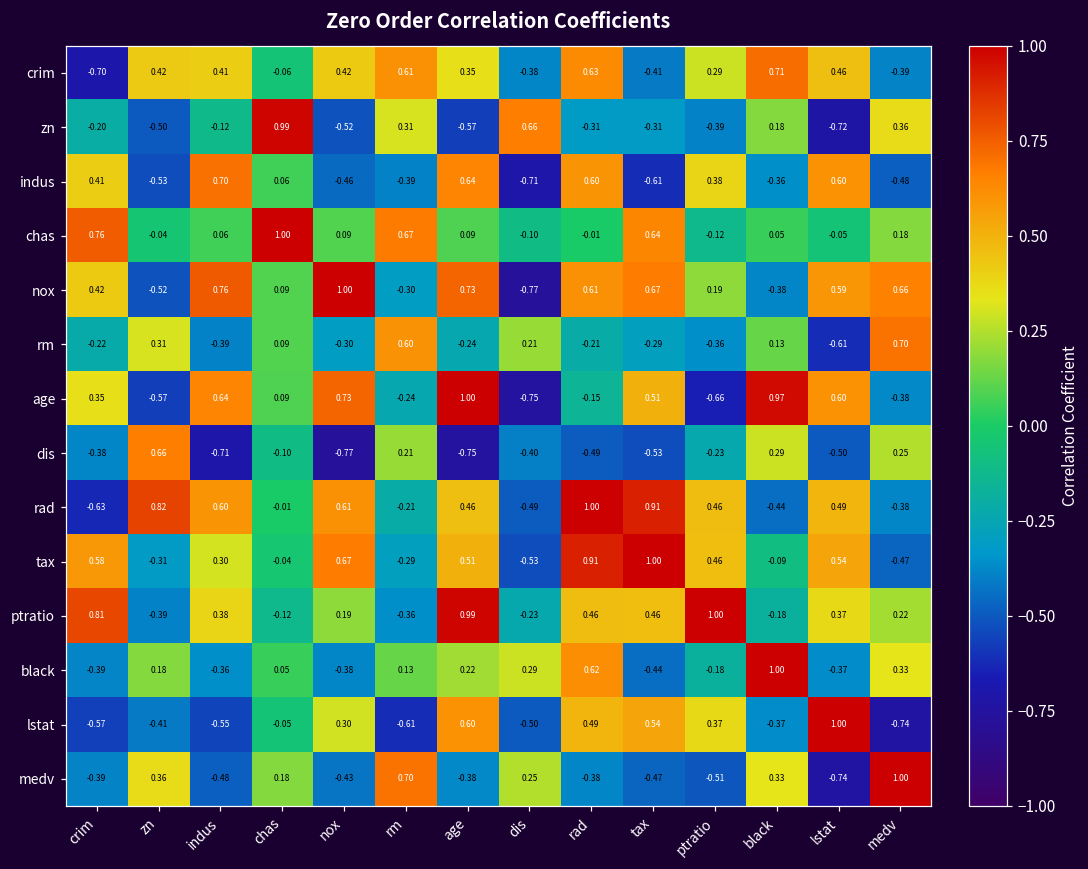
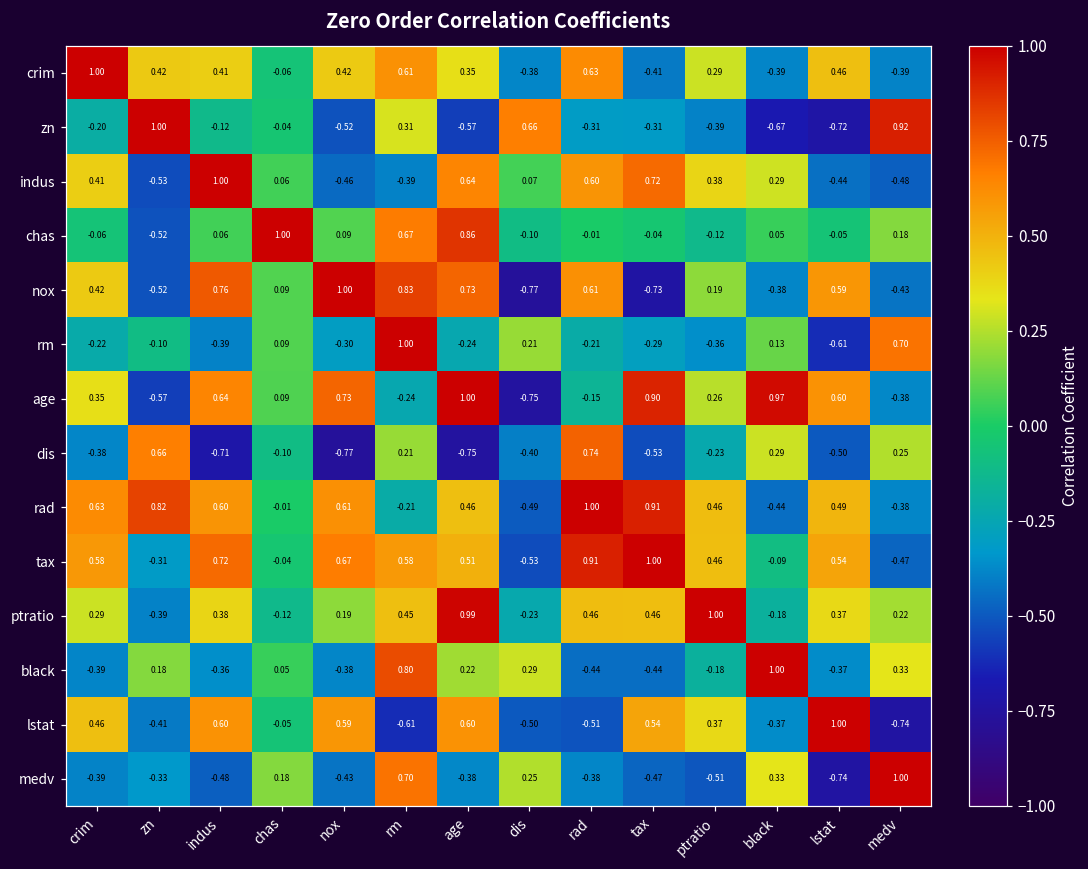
crim, crim: -0.70 -> 1.00
crim, black: 0.71 -> -0.39
zn, zn: -0.50 -> 1.00
zn, chas: 0.99 -> -0.04
zn, black: 0.18 -> -0.67
zn, medv: 0.36 -> 0.92
indus, indus: 0.70 -> 1.00
indus, dis: -0.71 -> 0.07
indus, tax: -0.61 -> 0.72
indus, black: -0.36 -> 0.29
indus, lstat: 0.60 -> -0.44
chas, crim: 0.76 -> -0.06
chas, zn: -0.04 -> -0.52
chas, age: 0.09 -> 0.86
chas, tax: 0.64 -> -0.04
nox, rm: -0.30 -> 0.83
nox, tax: 0.67 -> -0.73
nox, medv: 0.66 -> -0.43
rm, zn: 0.31 -> -0.10
rm, rm: 0.60 -> 1.00
age, tax: 0.51 -> 0.90
age, ptratio: -0.66 -> 0.26
dis, rad: -0.49 -> 0.74
rad, crim: -0.63 -> 0.63
tax, indus: 0.30 -> 0.72
tax, rm: -0.29 -> 0.58
ptratio, crim: 0.81 -> 0.29
ptratio, rm: -0.36 -> 0.45
black, rm: 0.13 -> 0.80
black, rad: 0.62 -> -0.44
lstat, crim: -0.57 -> 0.46
lstat, indus: -0.55 -> 0.60
lstat, nox: 0.30 -> 0.59
lstat, rad: 0.49 -> -0.51
medv, zn: 0.36 -> -0.33
